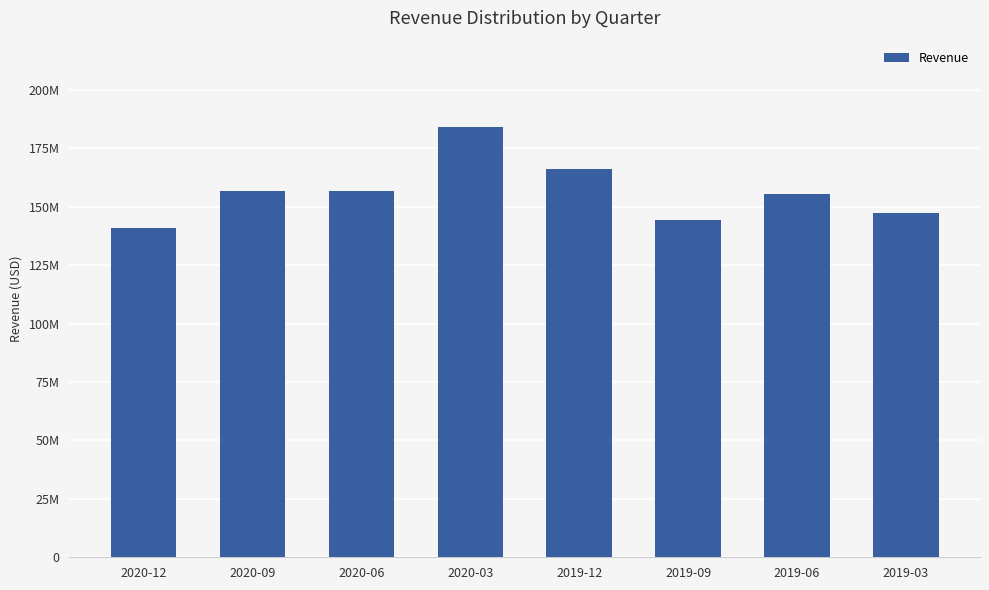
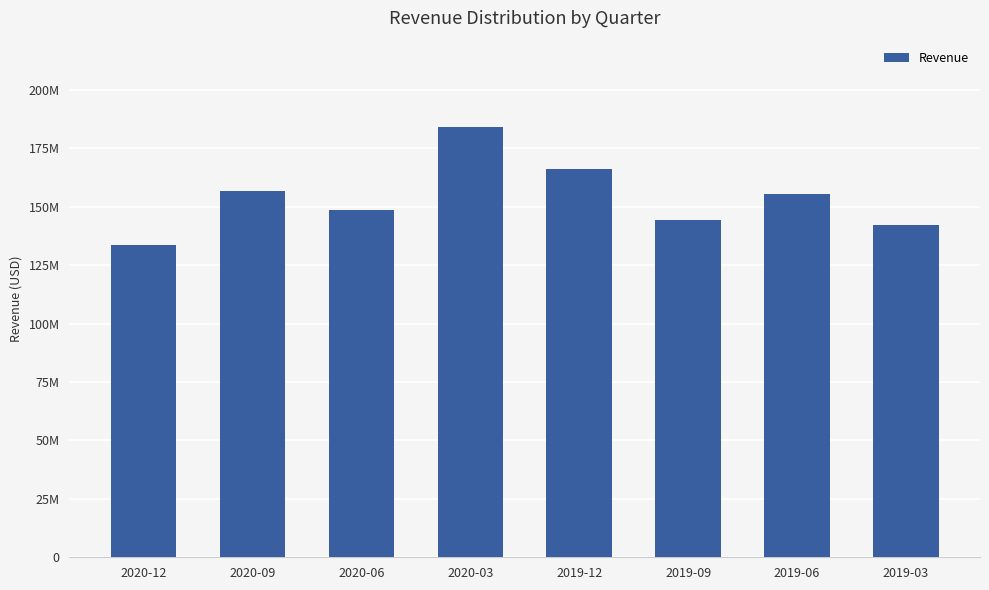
2020-12: 141000000 -> 134000000
2020-06: 157000000 -> 149000000
2019-03: 147000000 -> 142000000
